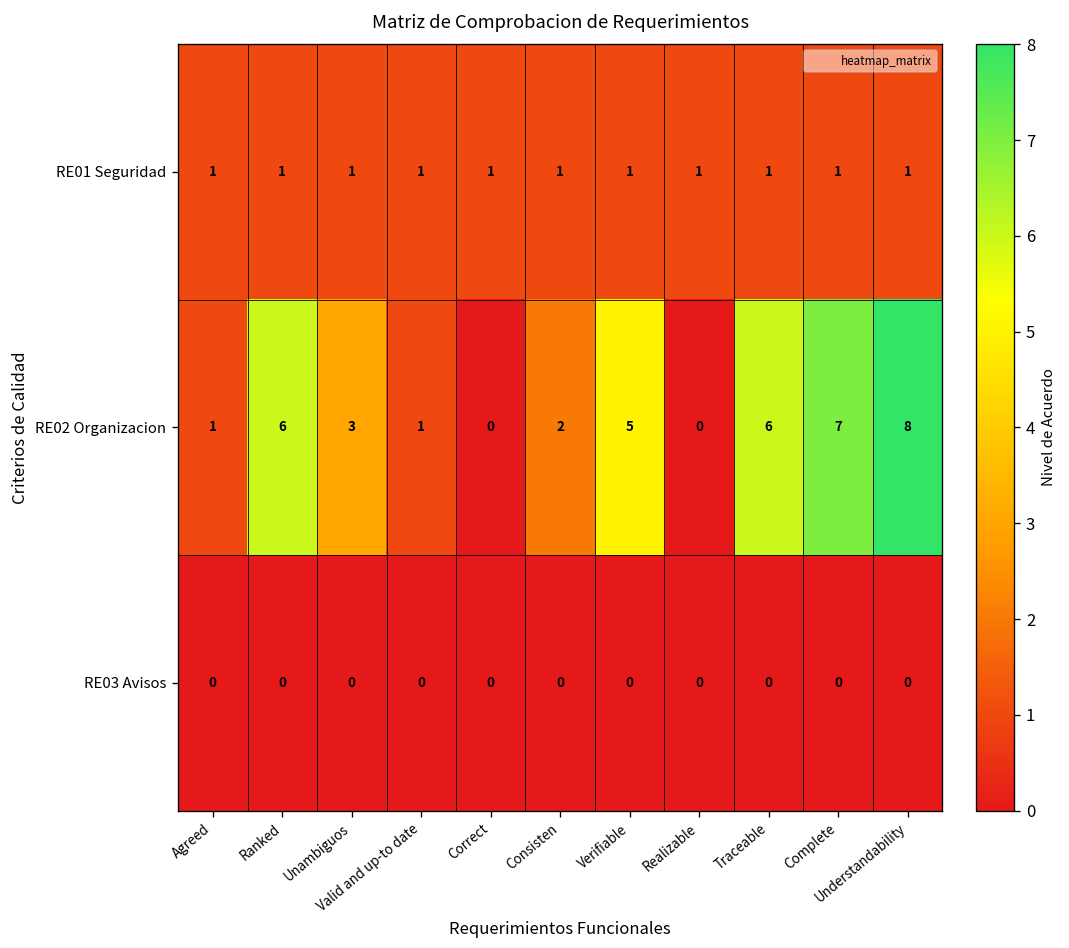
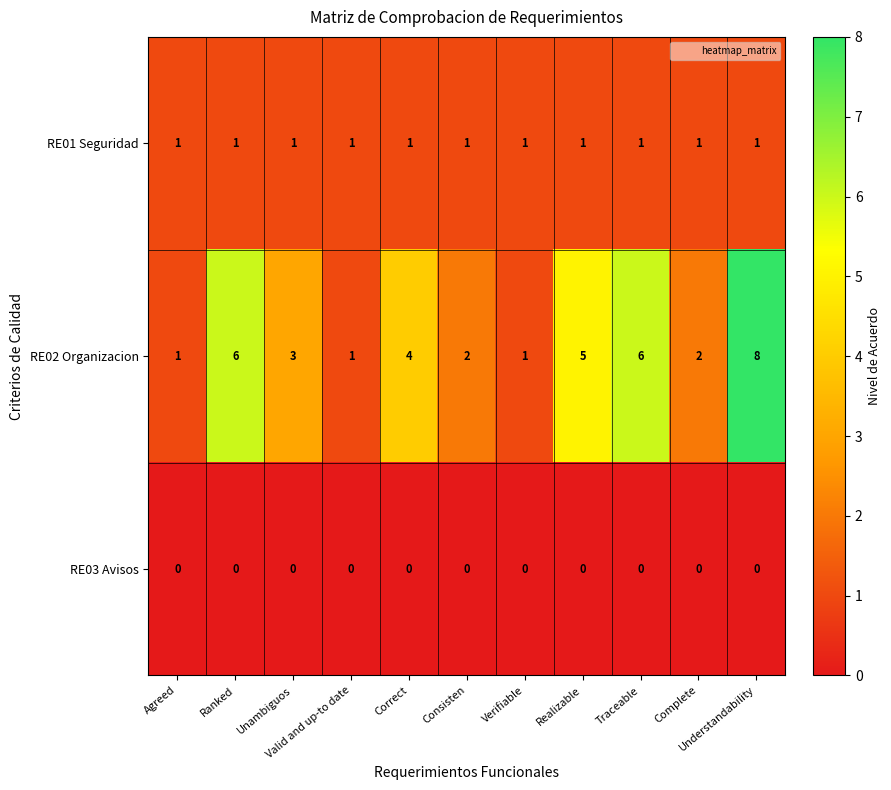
RE02 Organizacion, Correct: 0 -> 4
RE02 Organizacion, Verifiable: 5 -> 1
RE02 Organizacion, Realizable: 0 -> 5
RE02 Organizacion, Complete: 7 -> 2
